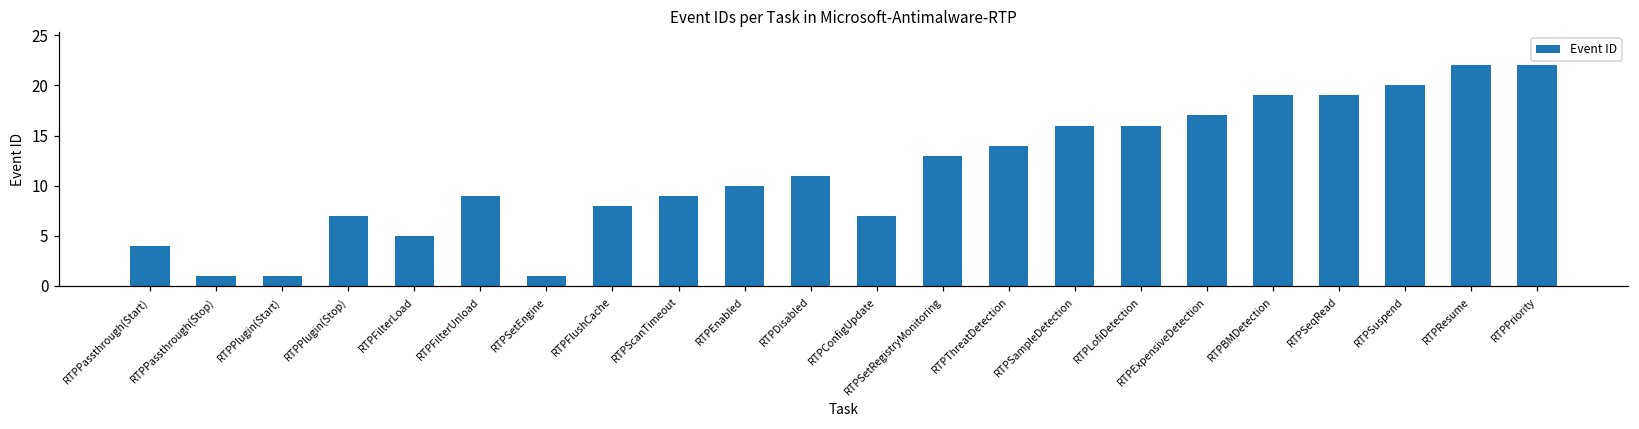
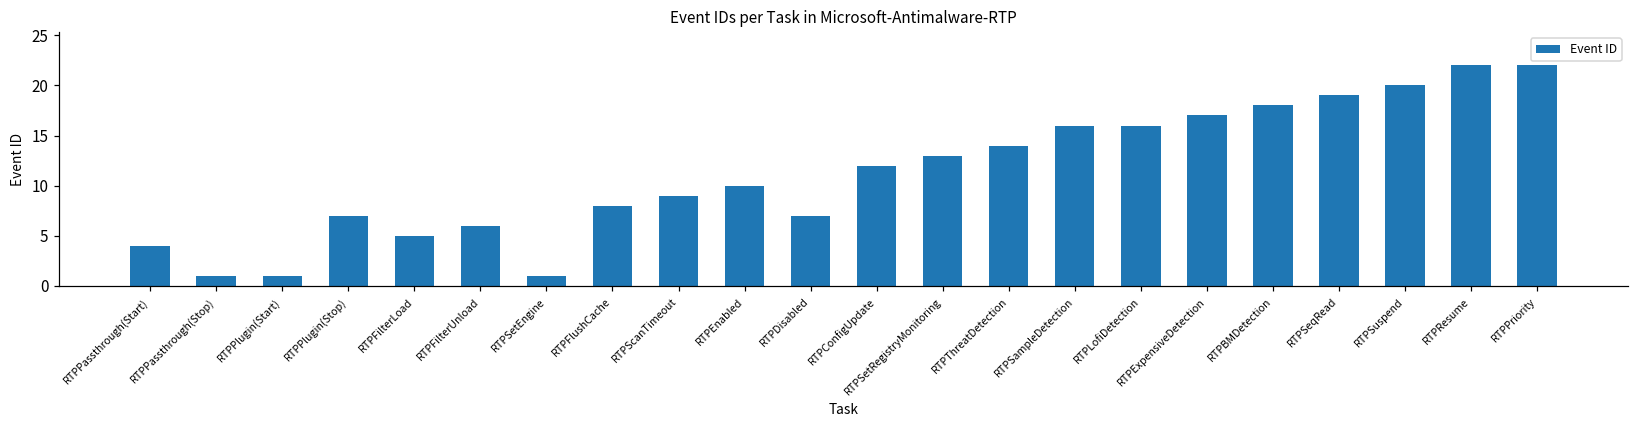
RTPFilterUnload: 9 -> 6
RTPDisabled: 11 -> 7
RTPConfigUpdate: 7 -> 12
RTPBMDetection: 19 -> 18
